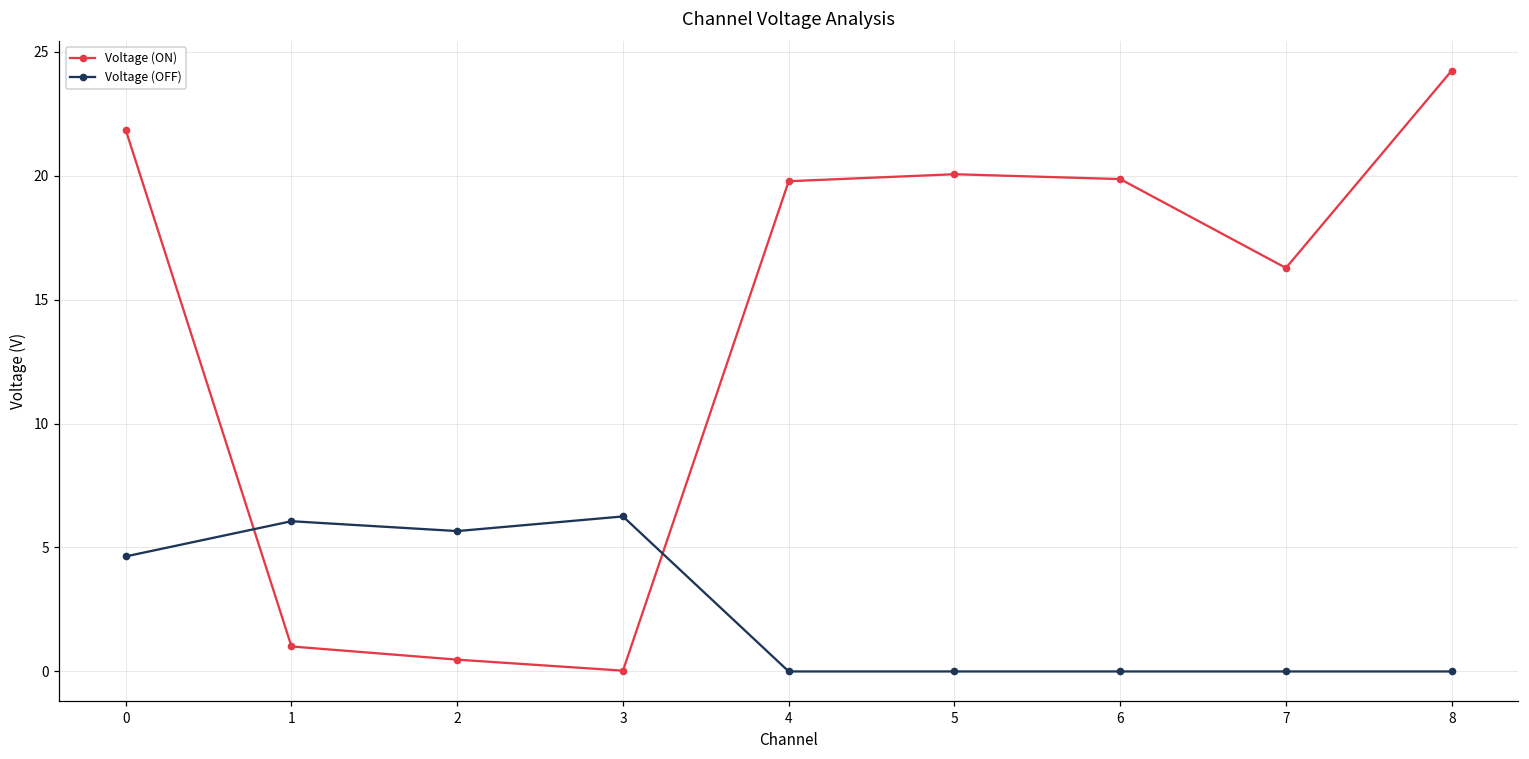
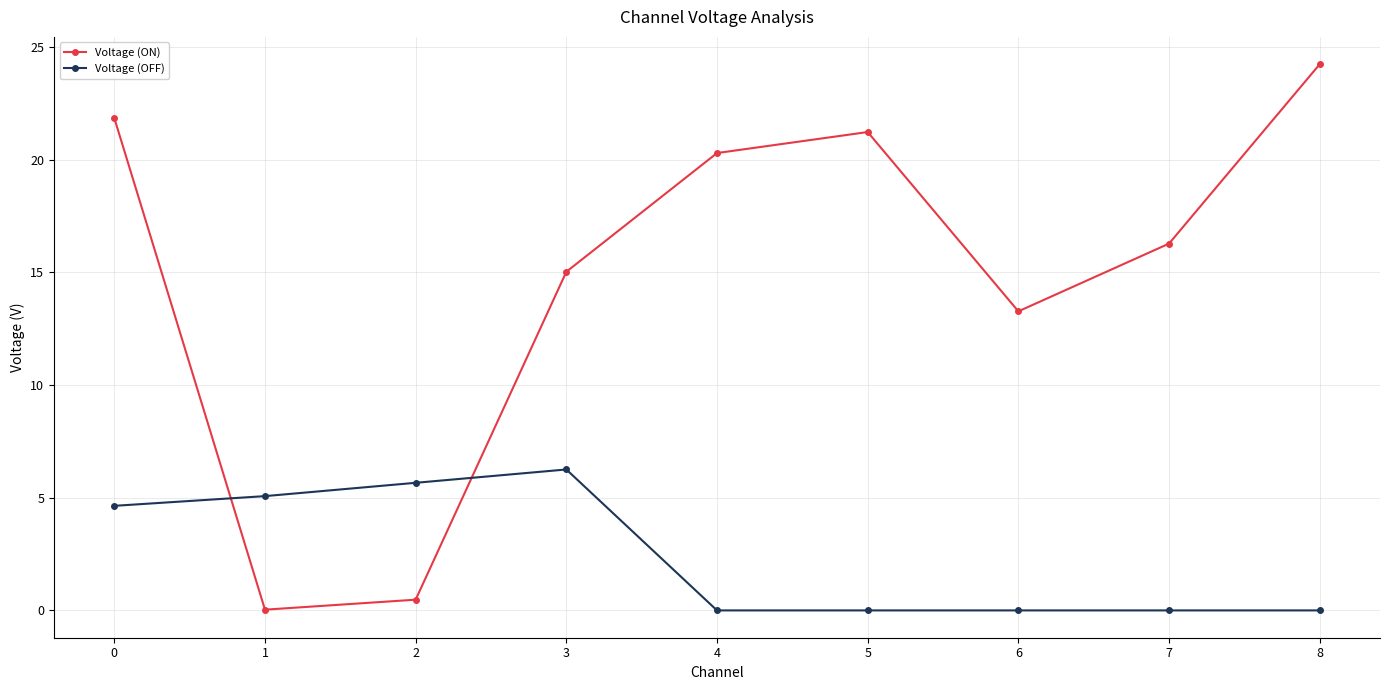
Voltage (ON), 1: 1.0 -> 0.0
Voltage (OFF), 1: 6.1 -> 5.1
Voltage (ON), 3: 0.0 -> 15.0
Voltage (ON), 4: 19.8 -> 20.3
Voltage (ON), 5: 20.1 -> 21.2
Voltage (ON), 6: 19.9 -> 13.3
